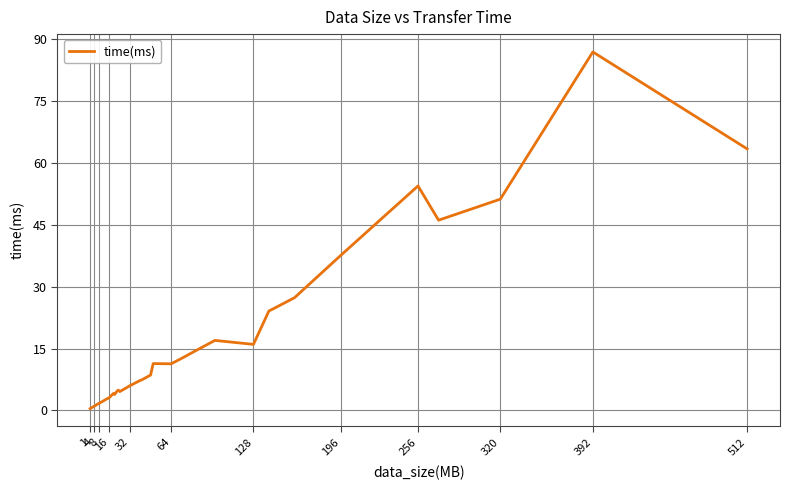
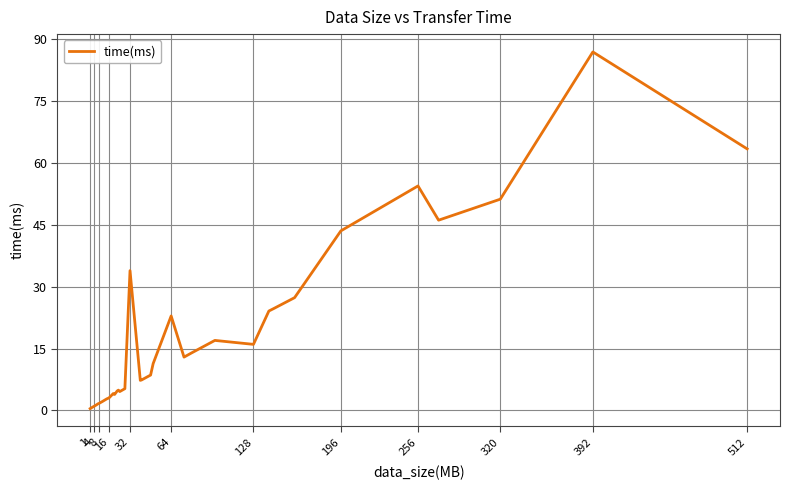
32: 6 -> 34
64: 11 -> 23
196: 38 -> 44
